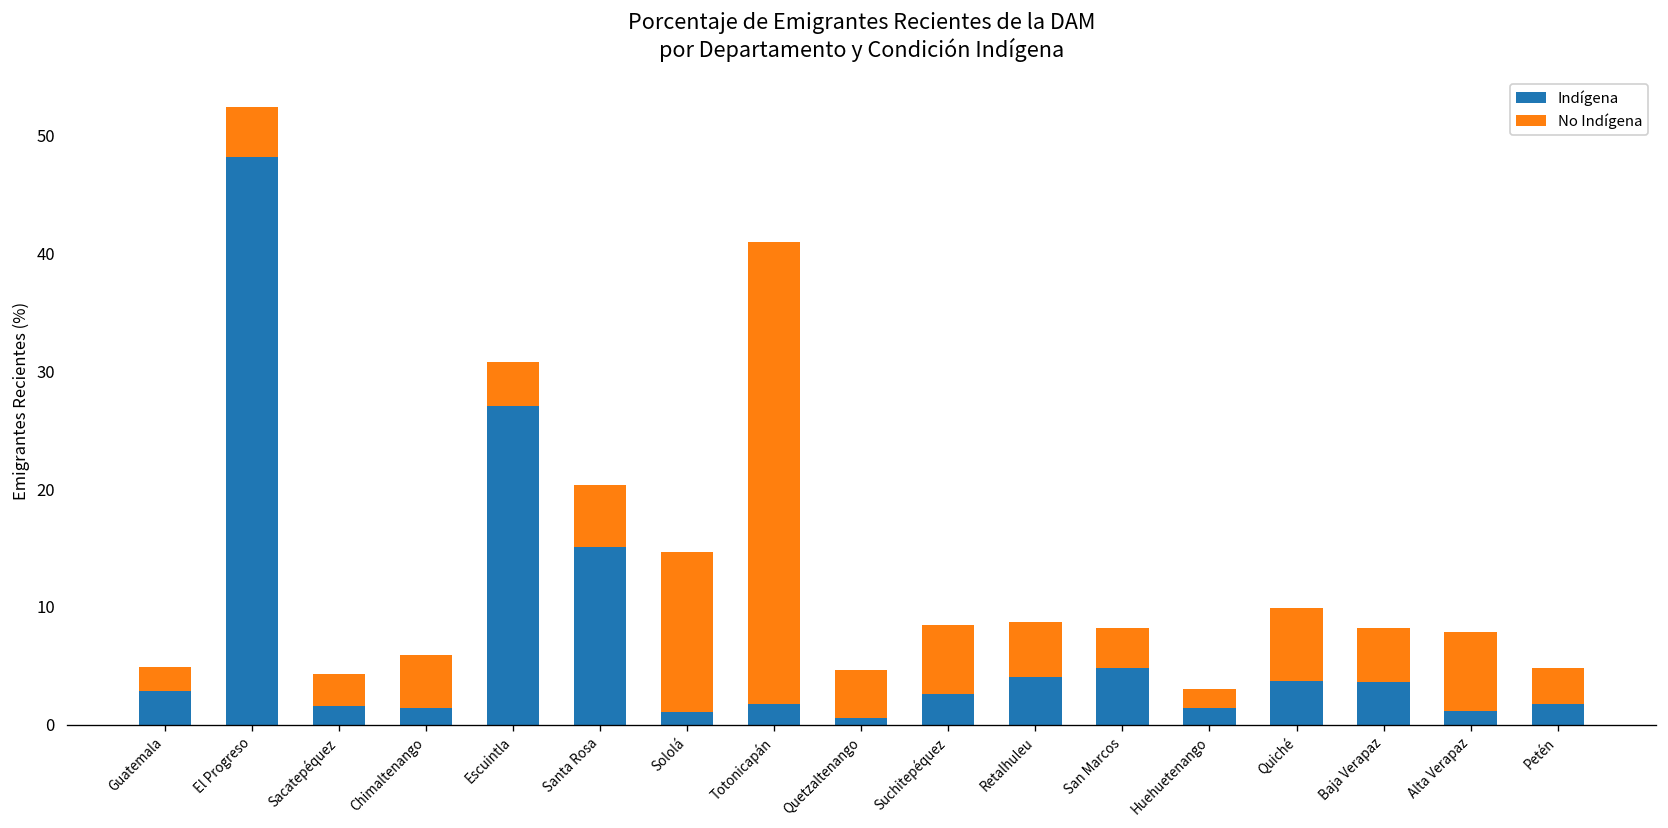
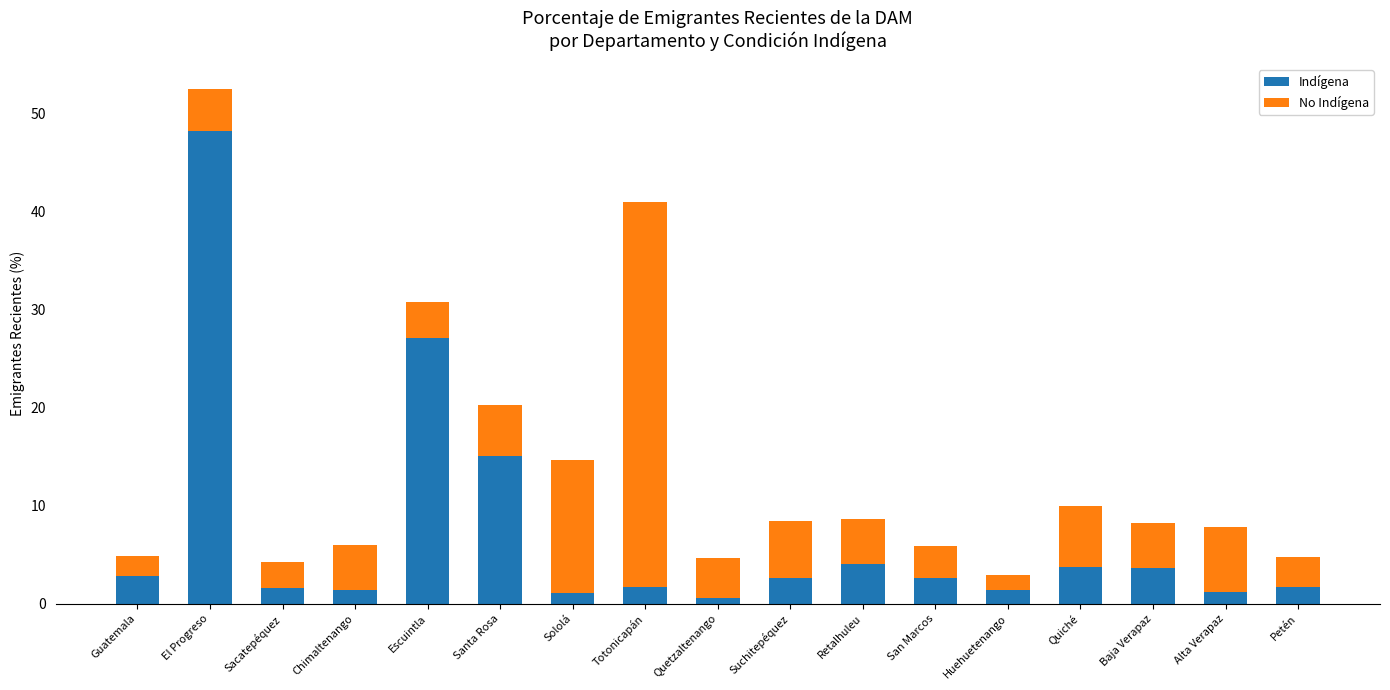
Indígena, San Marcos: 5 -> 3
